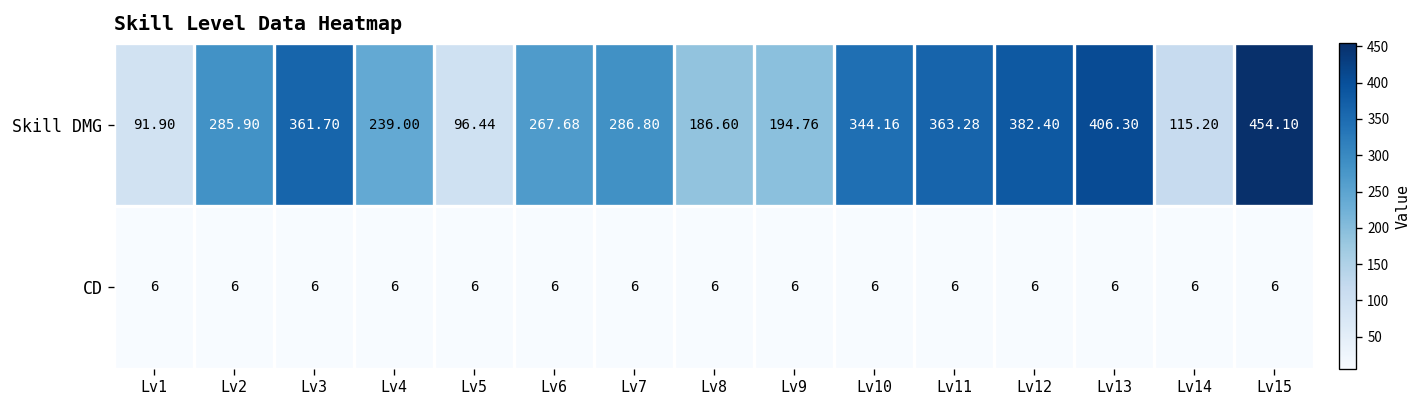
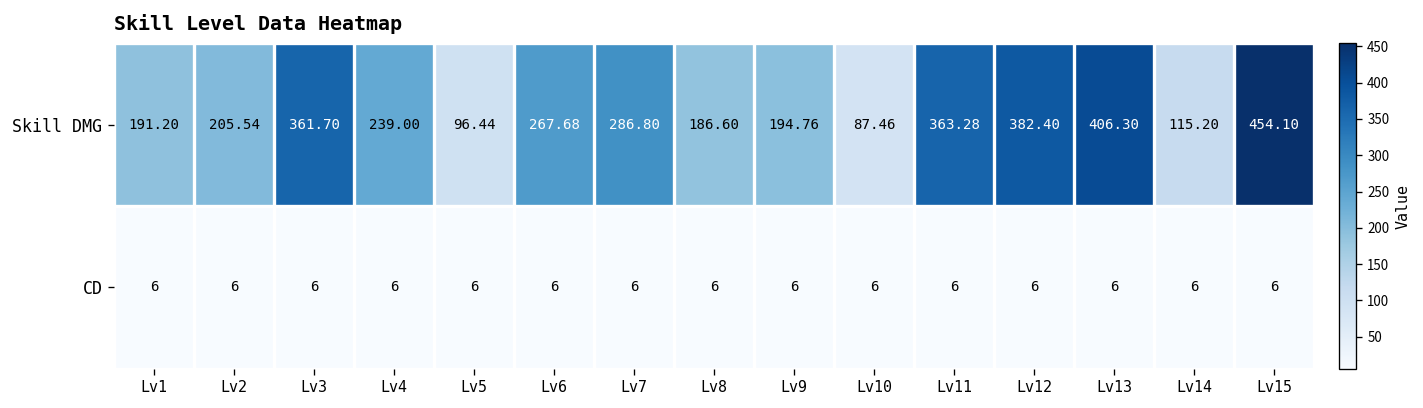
Skill DMG, Lv1: 91.90 -> 191.20
Skill DMG, Lv2: 285.90 -> 205.54
Skill DMG, Lv10: 344.16 -> 87.46
